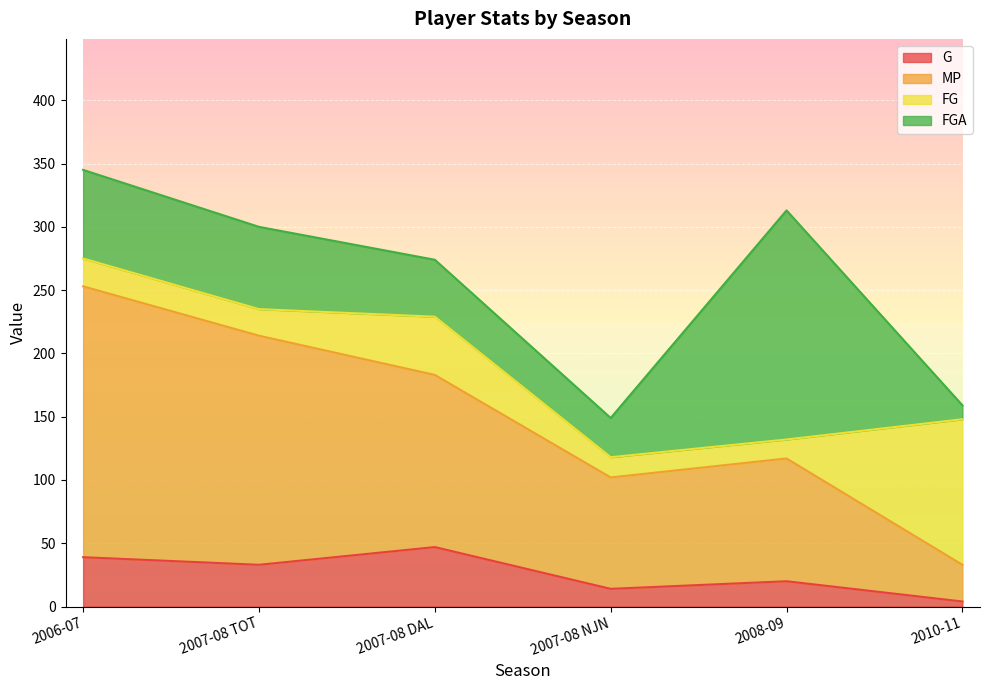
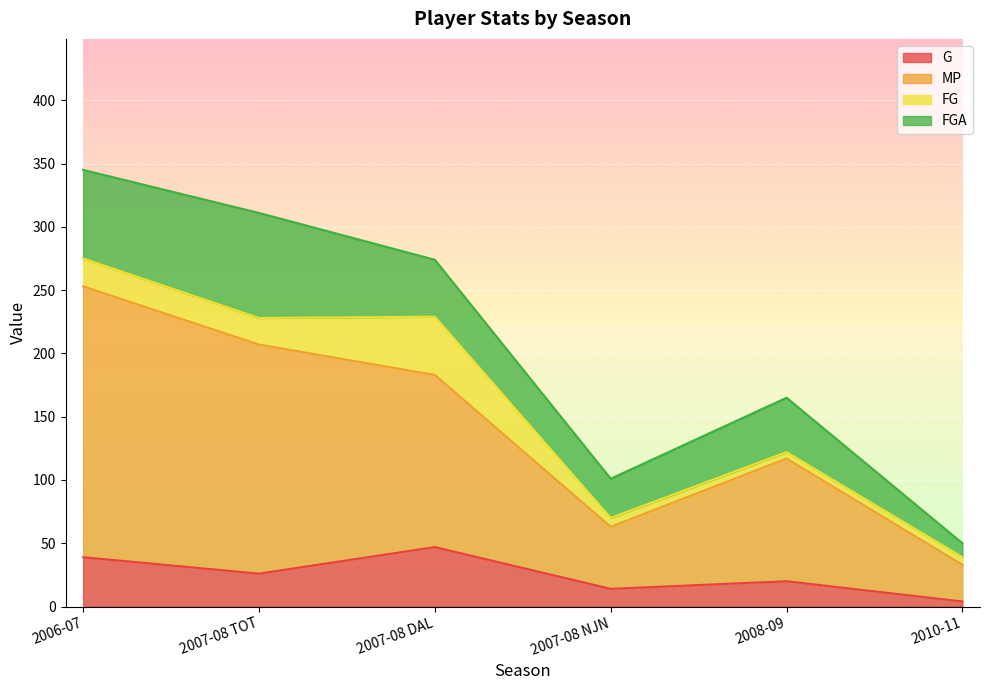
G, 2007-08 TOT: 33 -> 26
FGA, 2007-08 TOT: 65 -> 83
MP, 2007-08 NJN: 88 -> 49
FG, 2007-08 NJN: 16 -> 7
FG, 2008-09: 15 -> 5
FGA, 2008-09: 181 -> 43
FG, 2010-11: 115 -> 6
